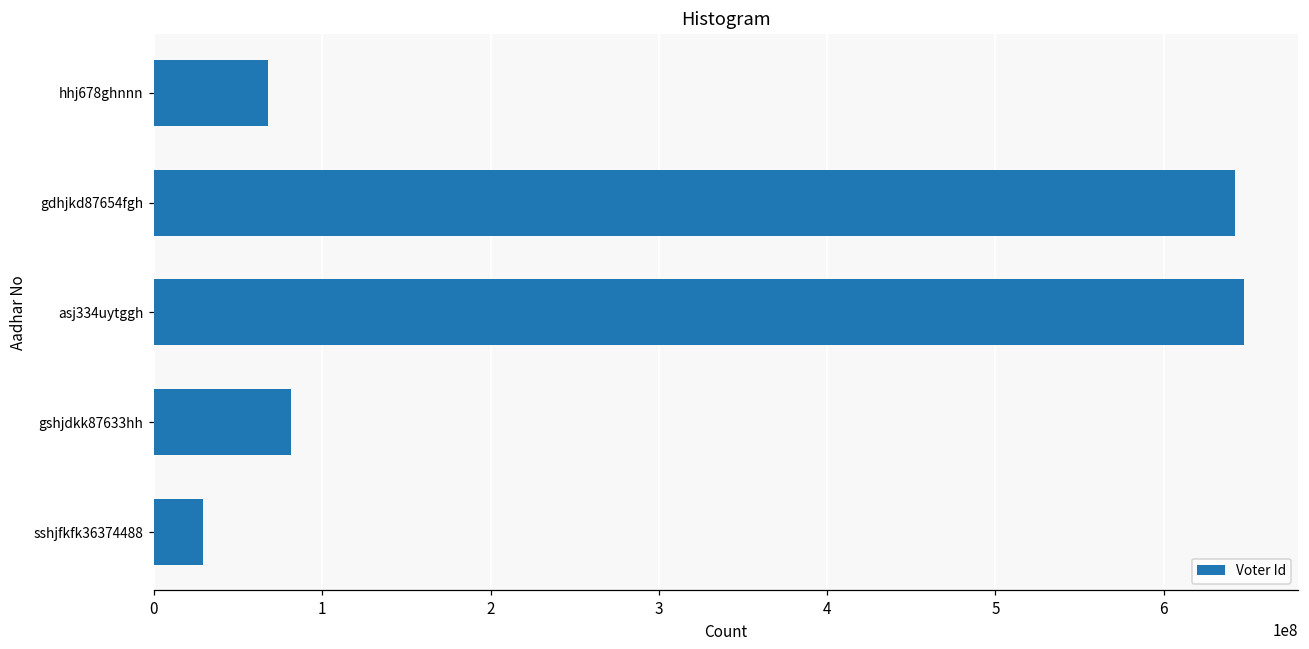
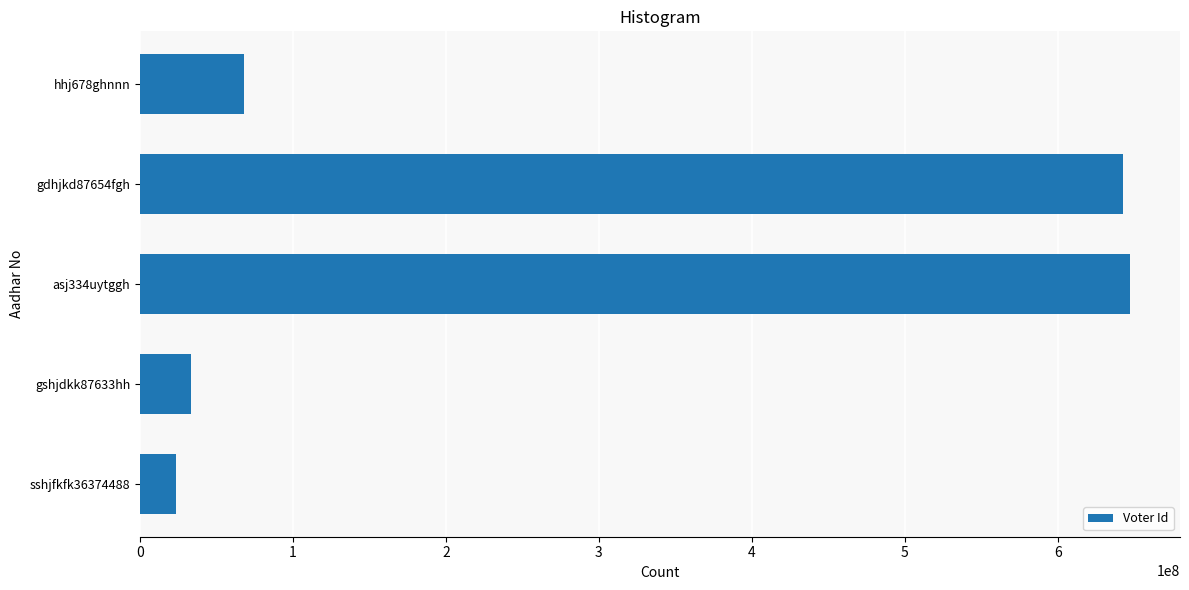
gshjdkk87633hh: 81000000 -> 33000000
sshjfkfk36374488: 29000000 -> 24000000
